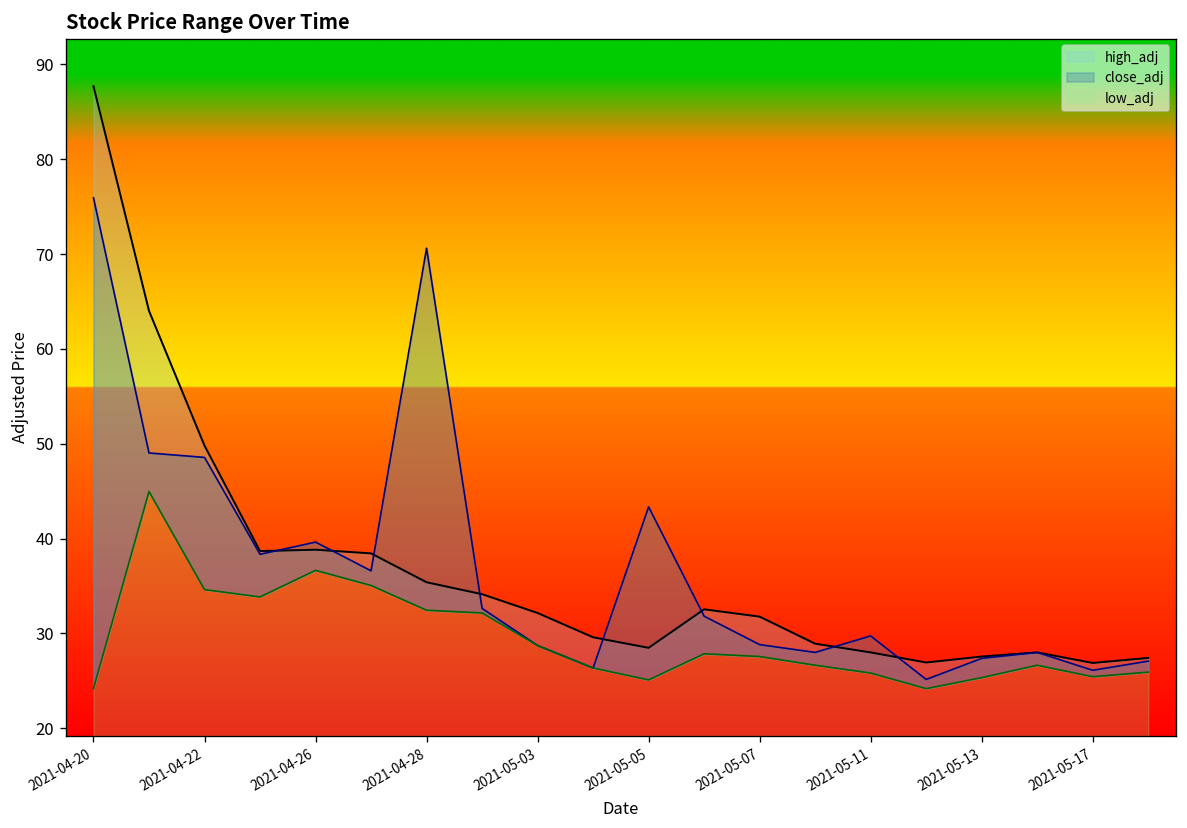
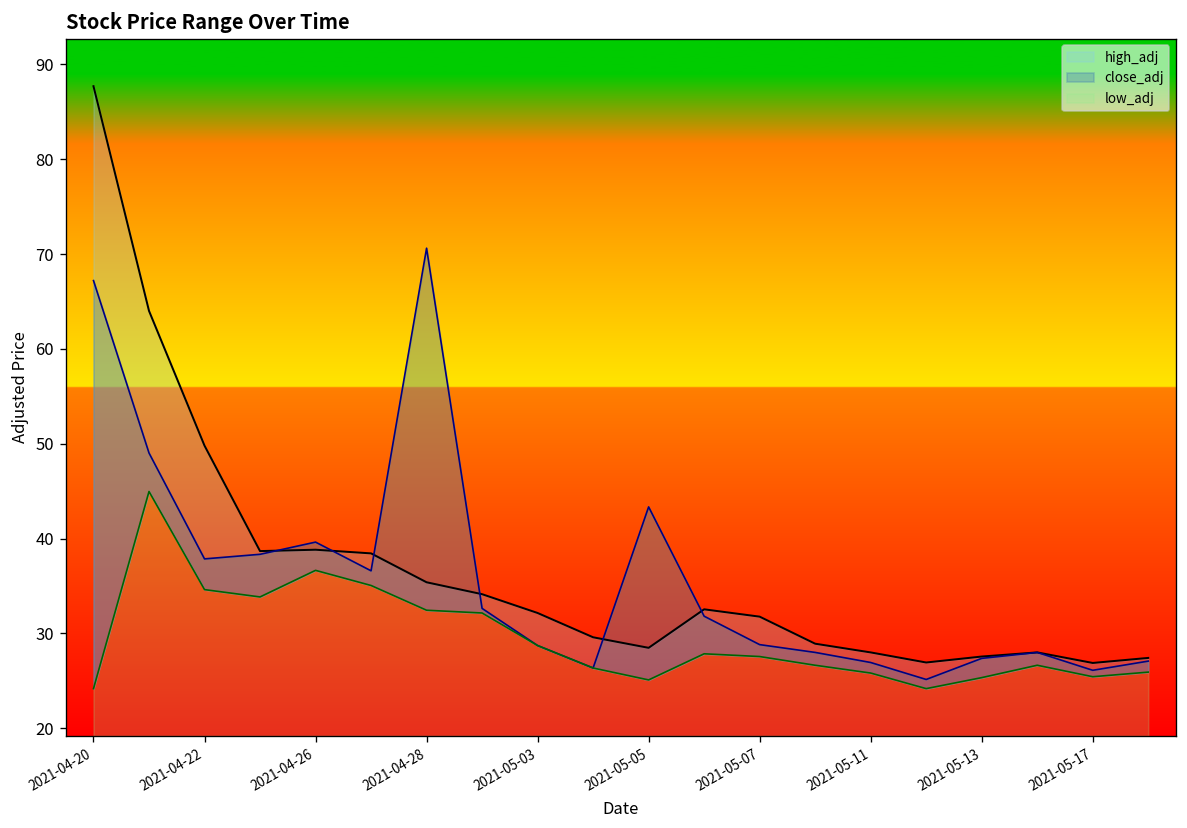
close_adj, 2021-04-20: 76 -> 67
close_adj, 2021-04-22: 49 -> 38
close_adj, 2021-05-11: 30 -> 27
